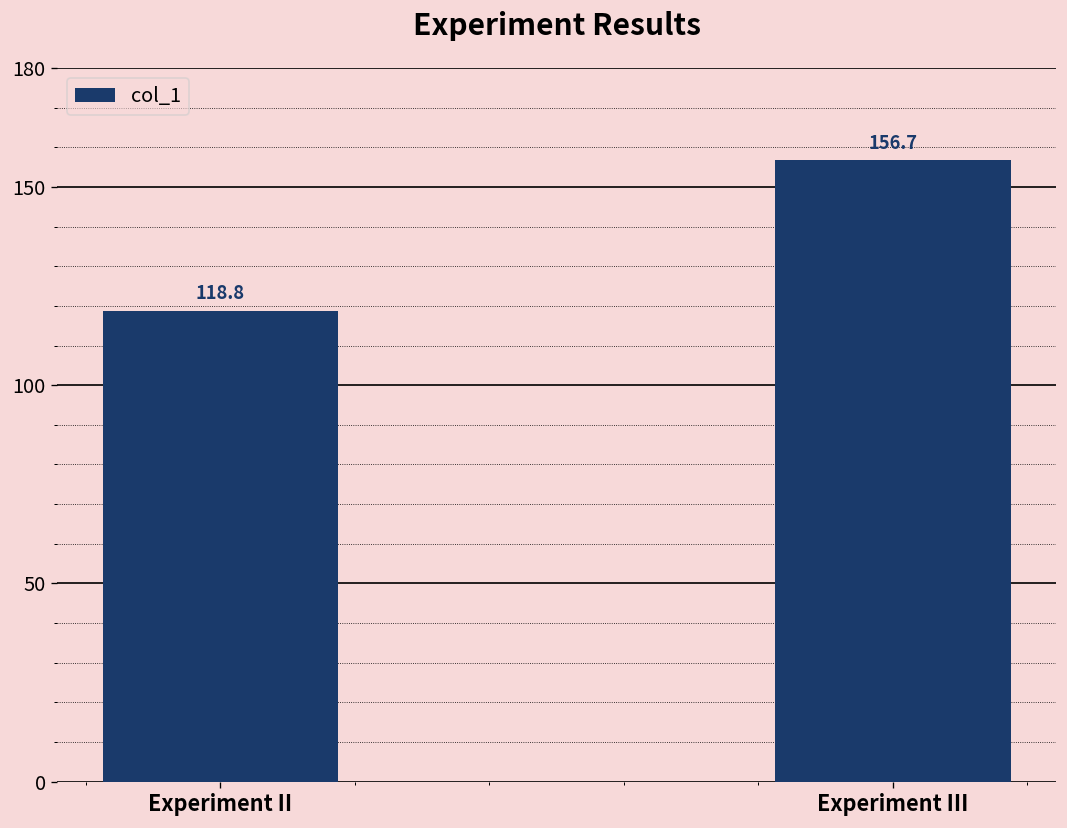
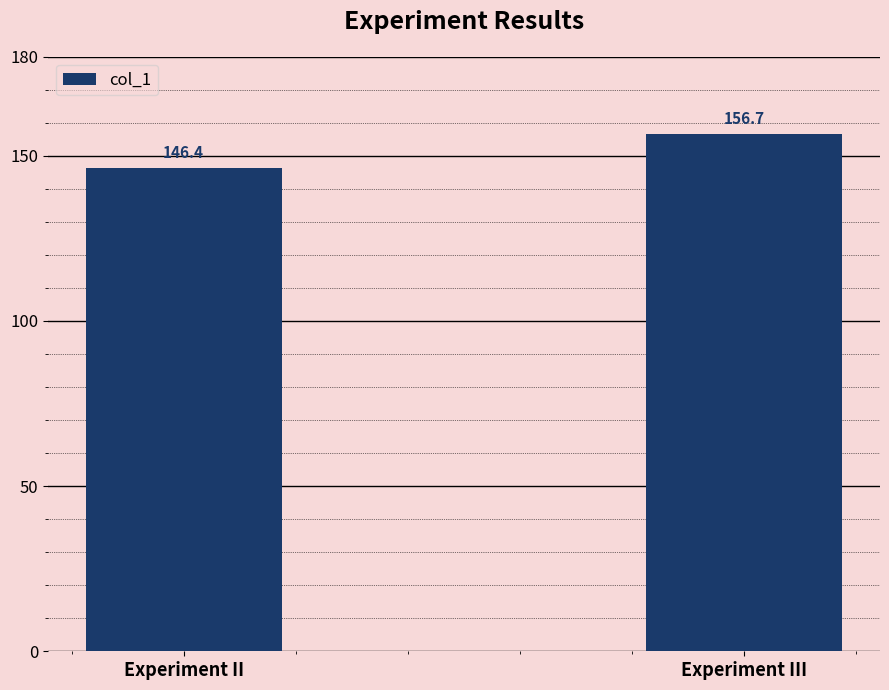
Experiment II: 118.8 -> 146.4
